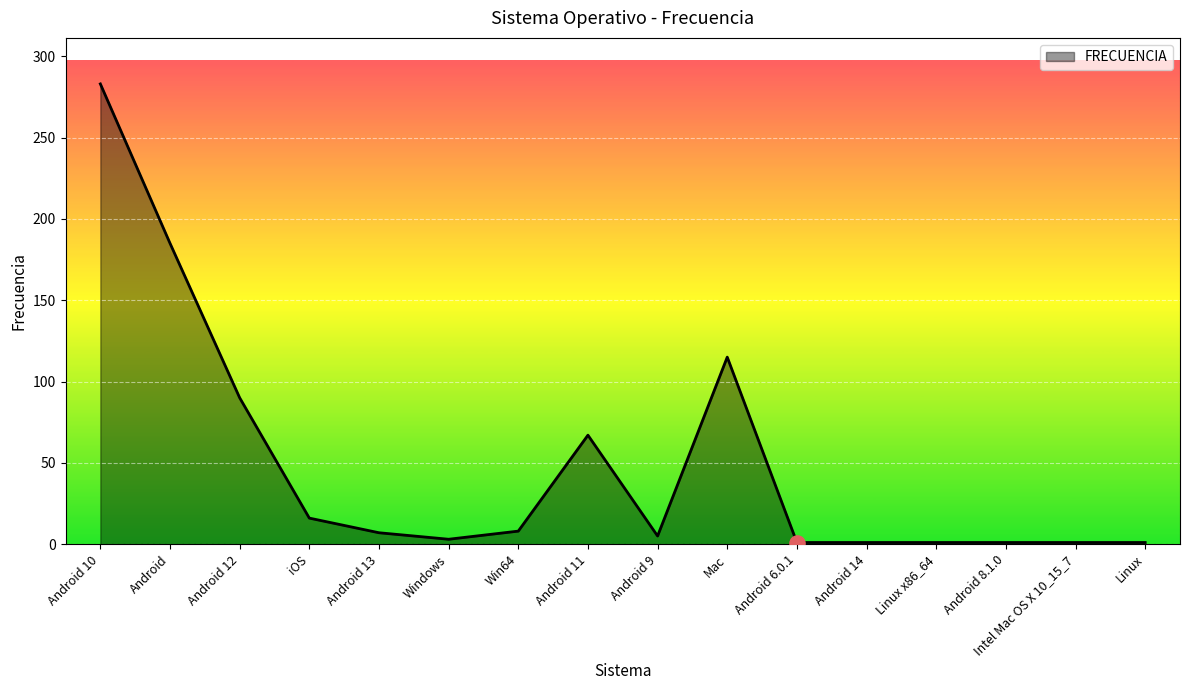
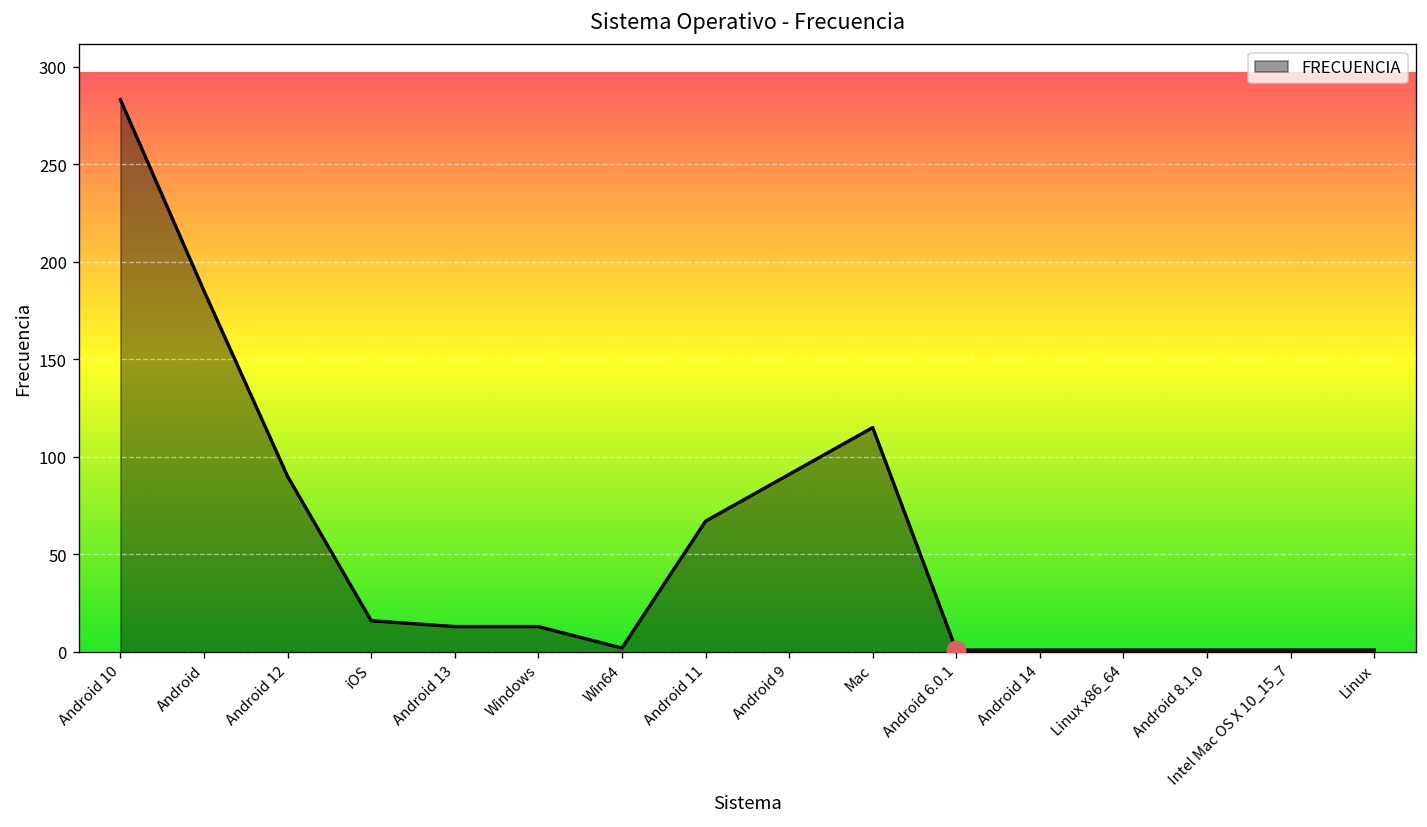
FRECUENCIA, Android 13: 7 -> 13
FRECUENCIA, Windows: 3 -> 13
FRECUENCIA, Win64: 8 -> 2
FRECUENCIA, Android 9: 5 -> 91
